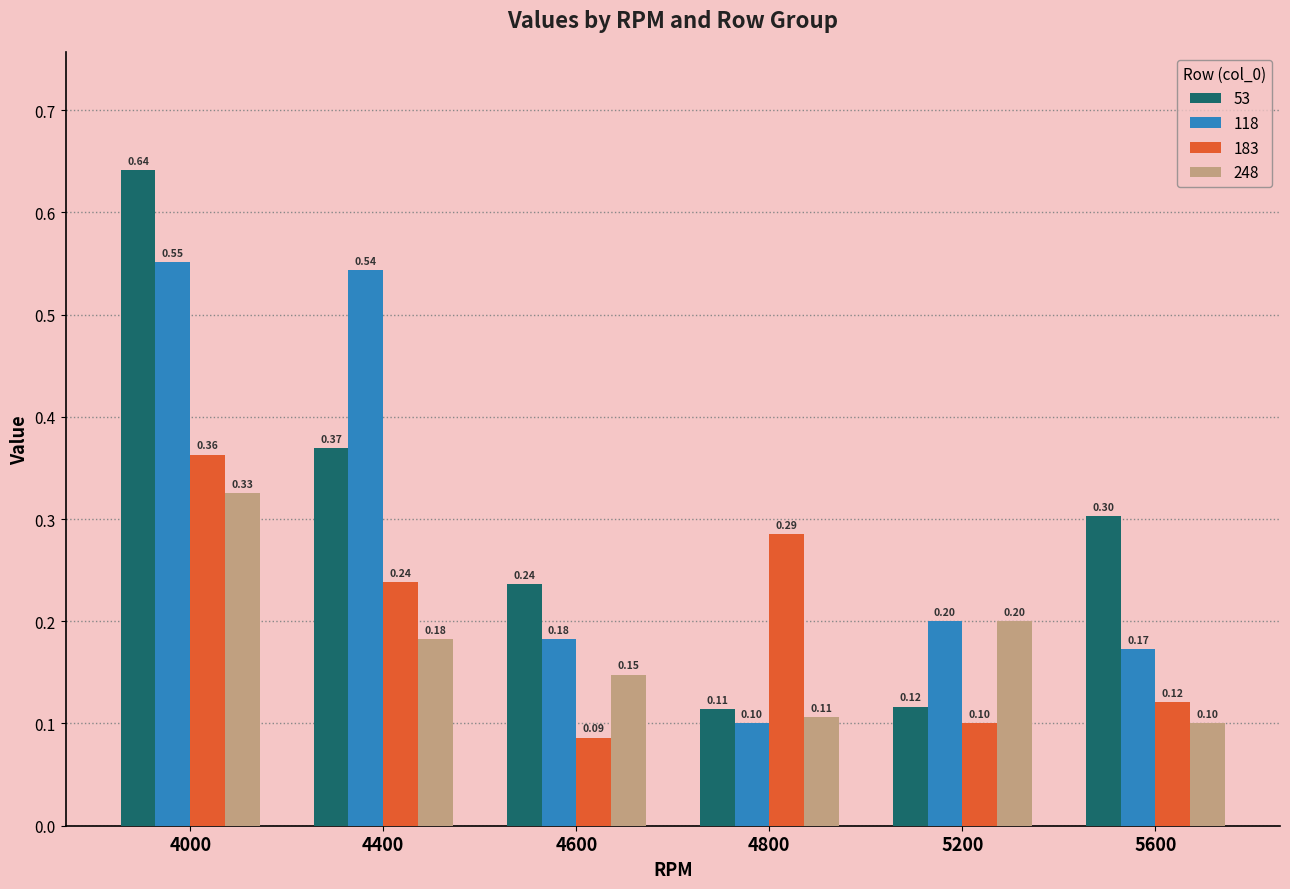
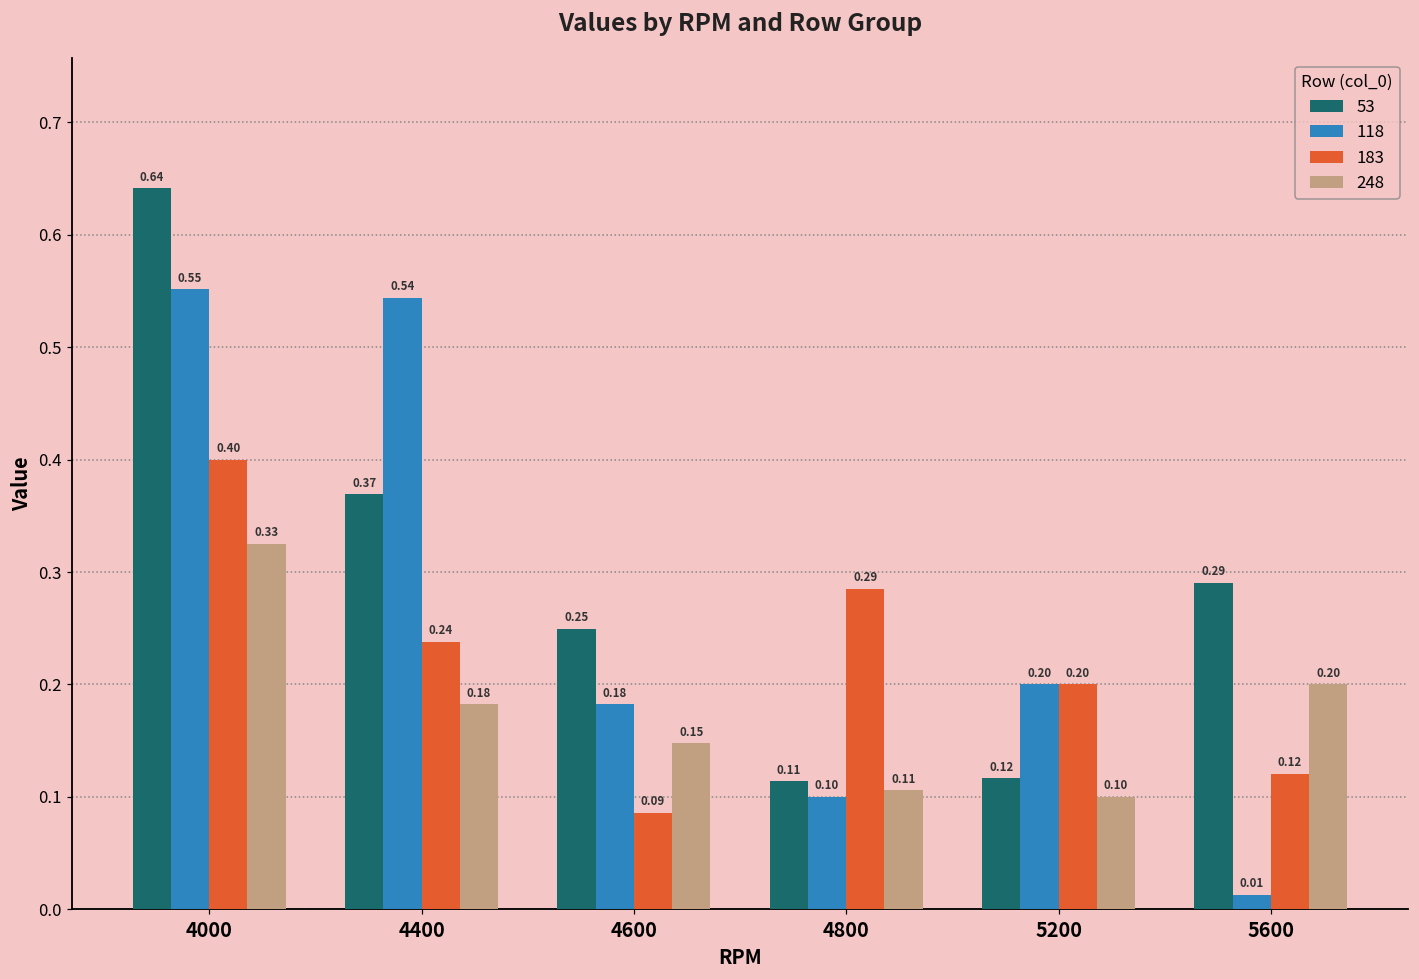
183, 4000: 0.36 -> 0.40
53, 4600: 0.24 -> 0.25
183, 5200: 0.10 -> 0.20
248, 5200: 0.20 -> 0.10
53, 5600: 0.30 -> 0.29
118, 5600: 0.17 -> 0.01
248, 5600: 0.10 -> 0.20
